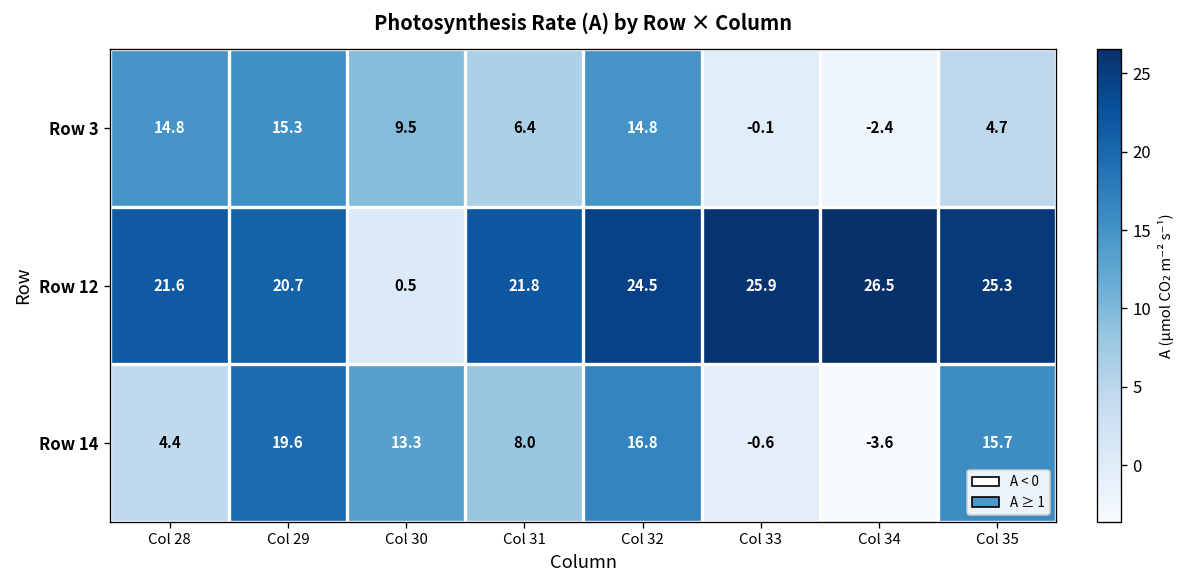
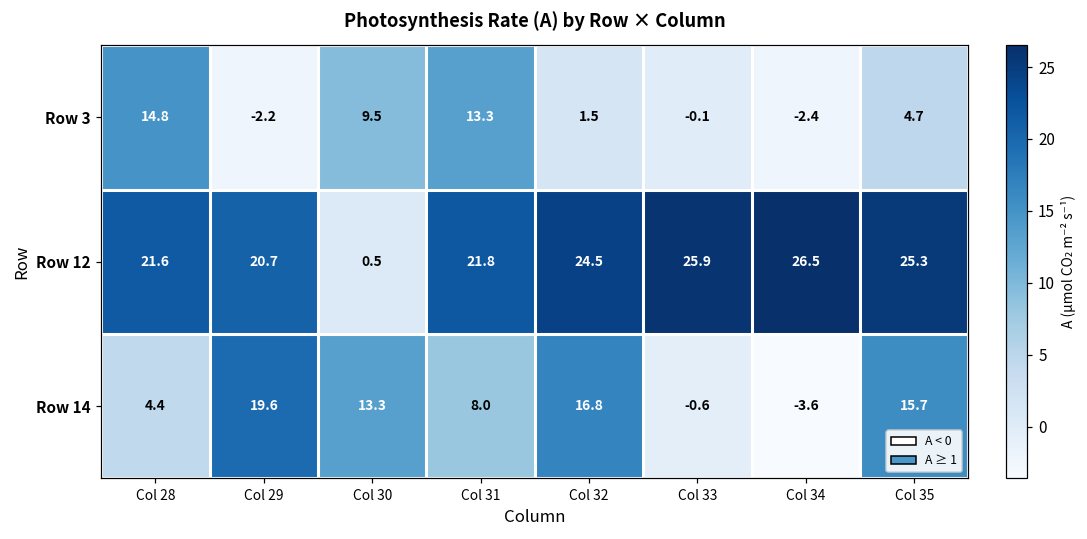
Row 3, Col 29: 15.3 -> -2.2
Row 3, Col 31: 6.4 -> 13.3
Row 3, Col 32: 14.8 -> 1.5
